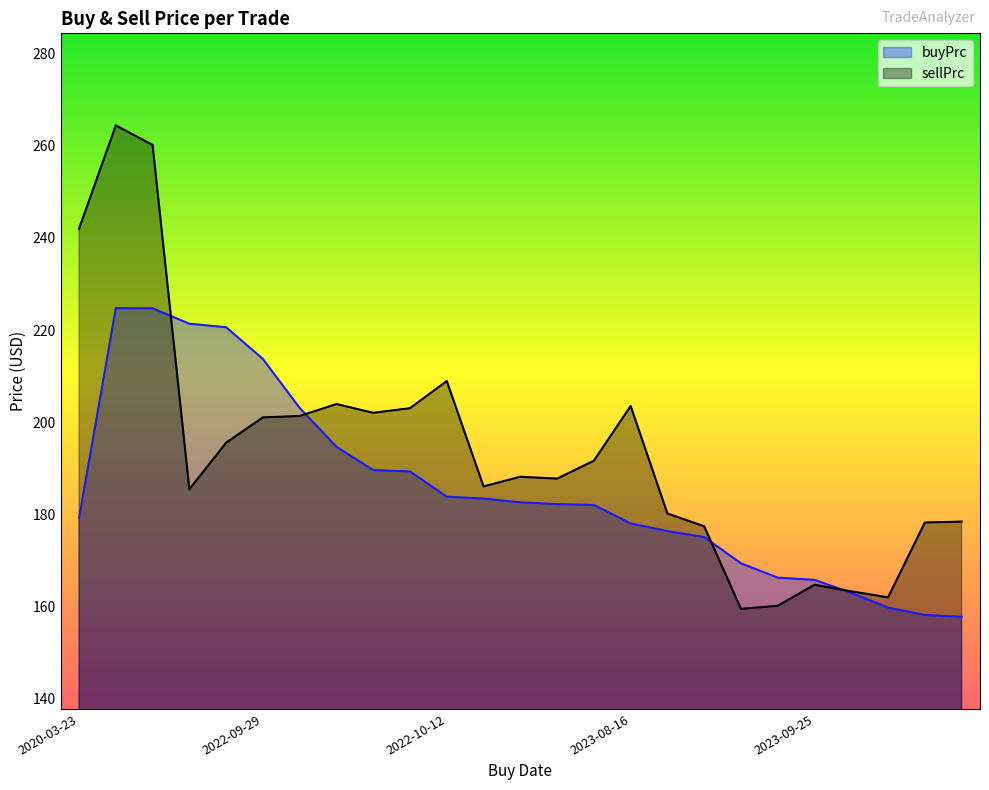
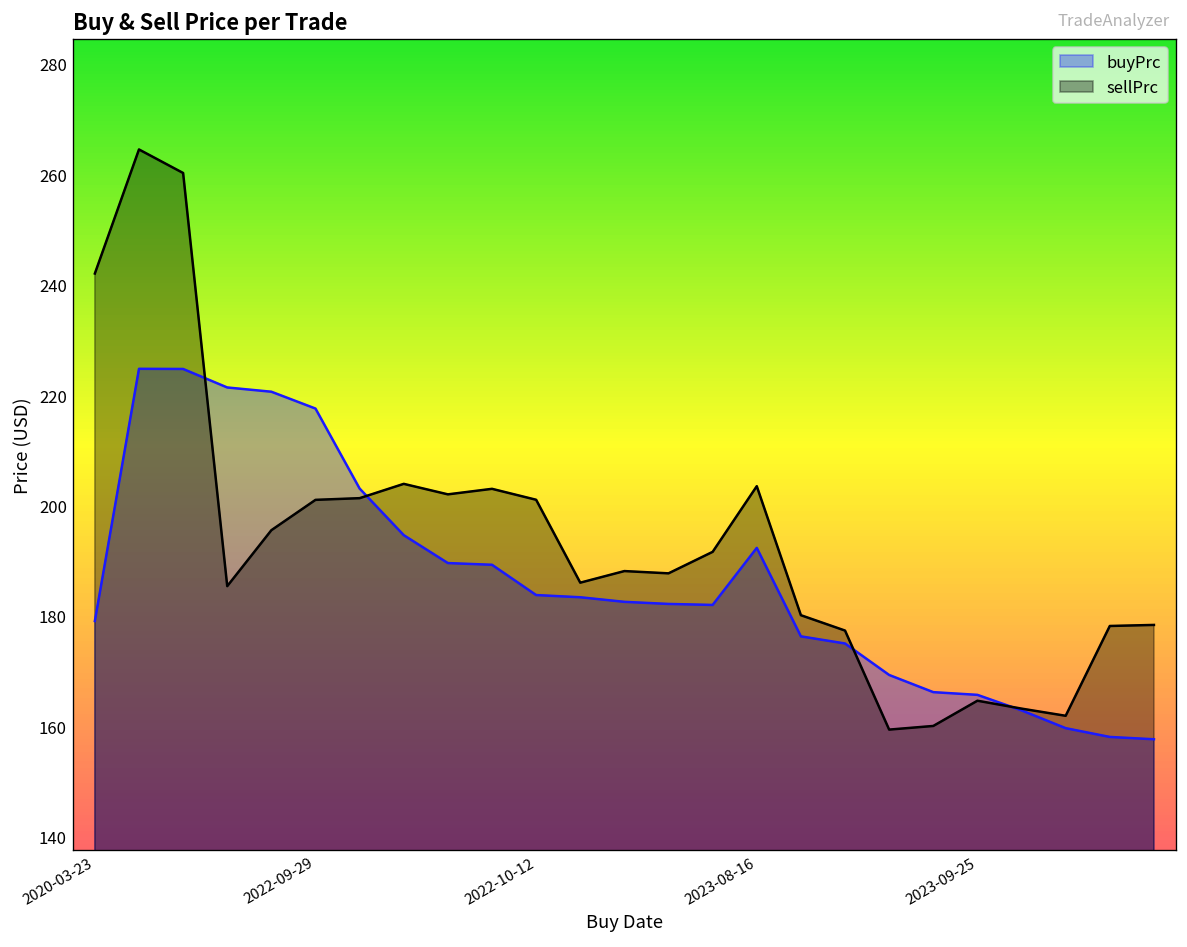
buyPrc, 2022-09-29: 214 -> 218
sellPrc, 2022-10-12: 209 -> 201
buyPrc, 2023-08-16: 178 -> 192
